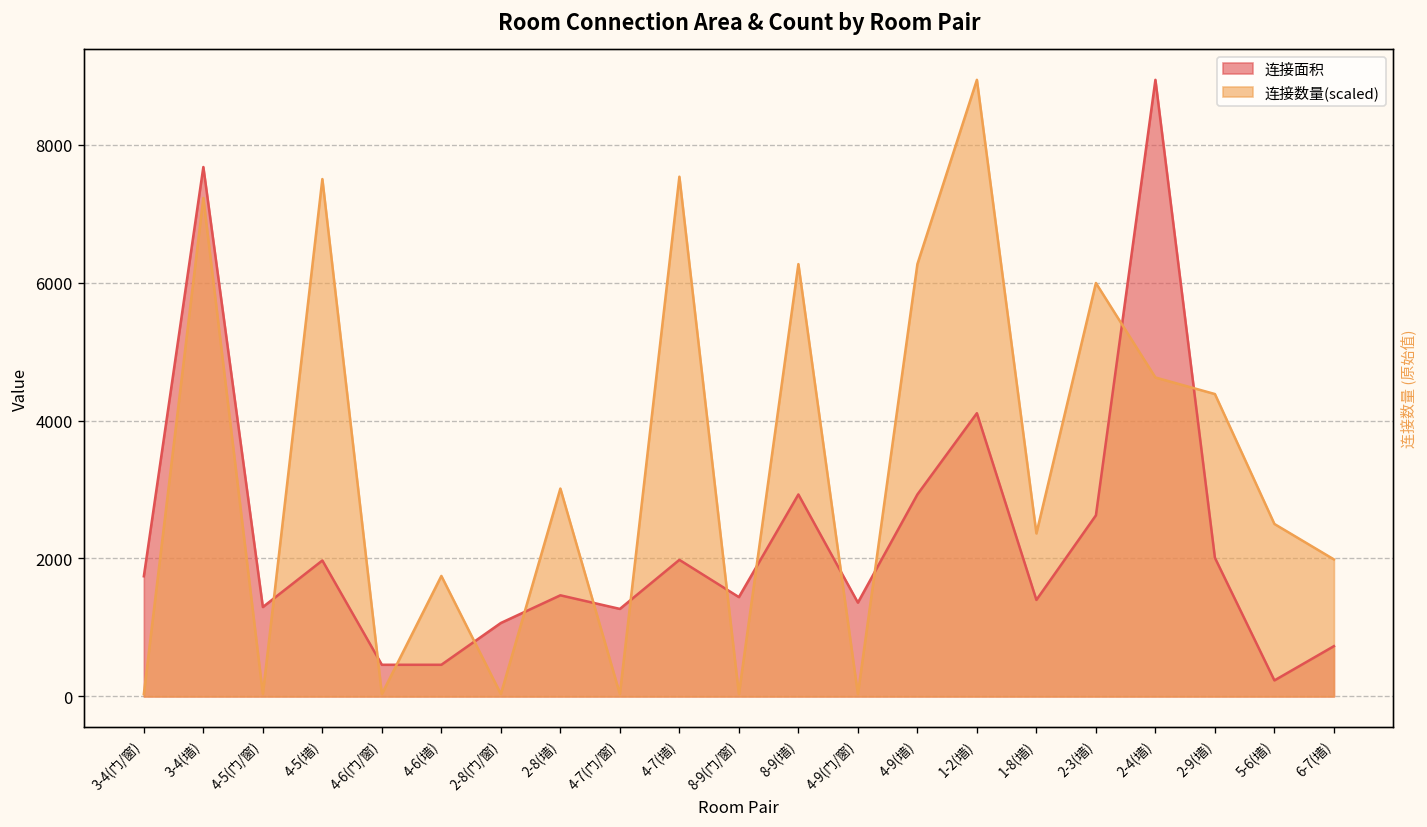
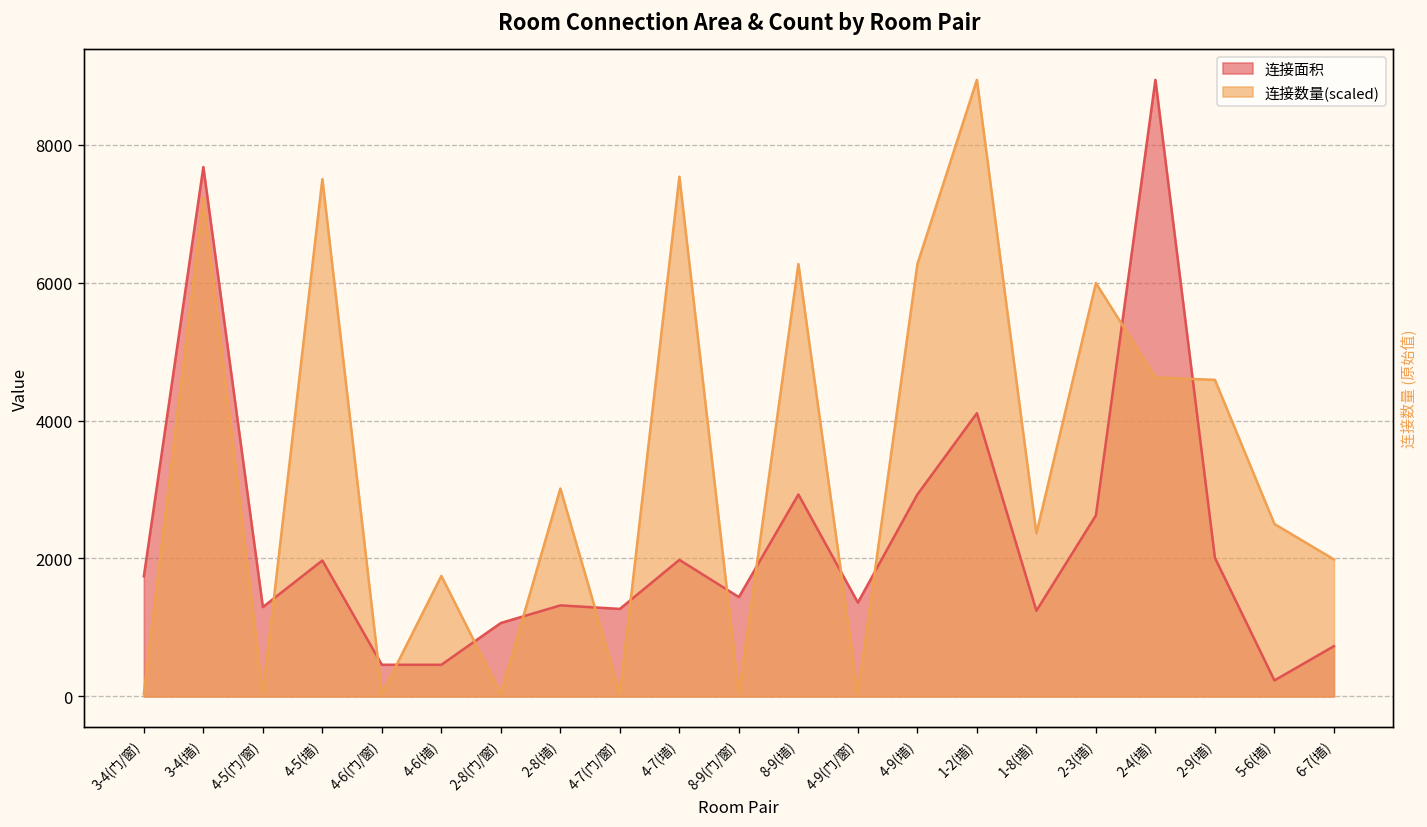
连接面积, 2-8(墙): 1500 -> 1300
连接面积, 1-8(墙): 1400 -> 1200
连接数量(scaled), 2-9(墙): 4400 -> 4600
